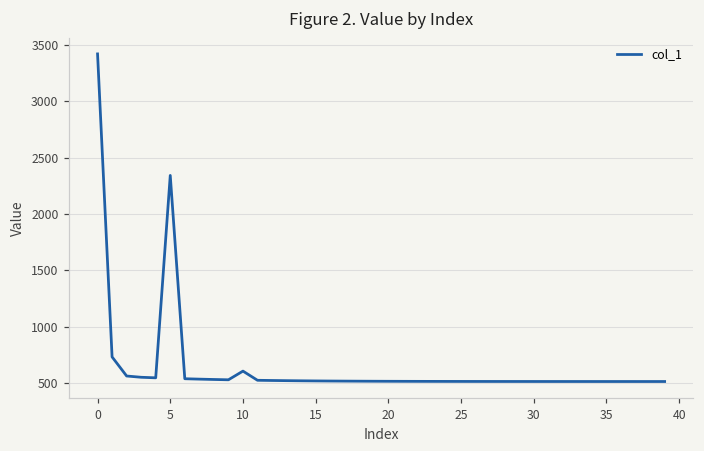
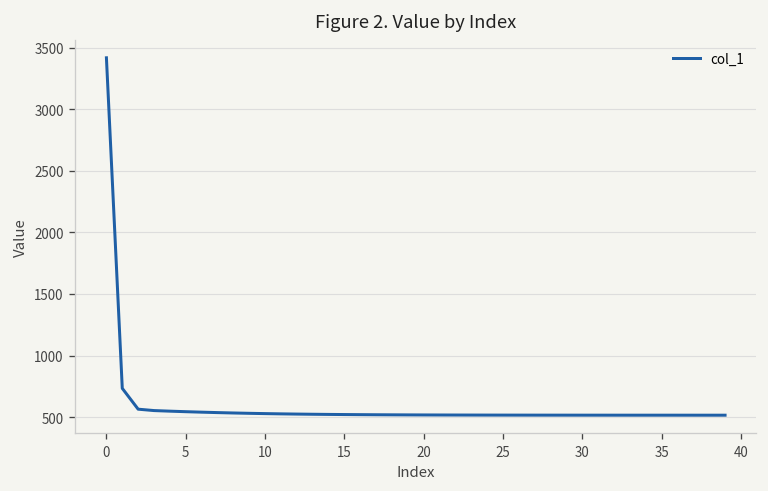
5: 2340 -> 540
10: 610 -> 530
